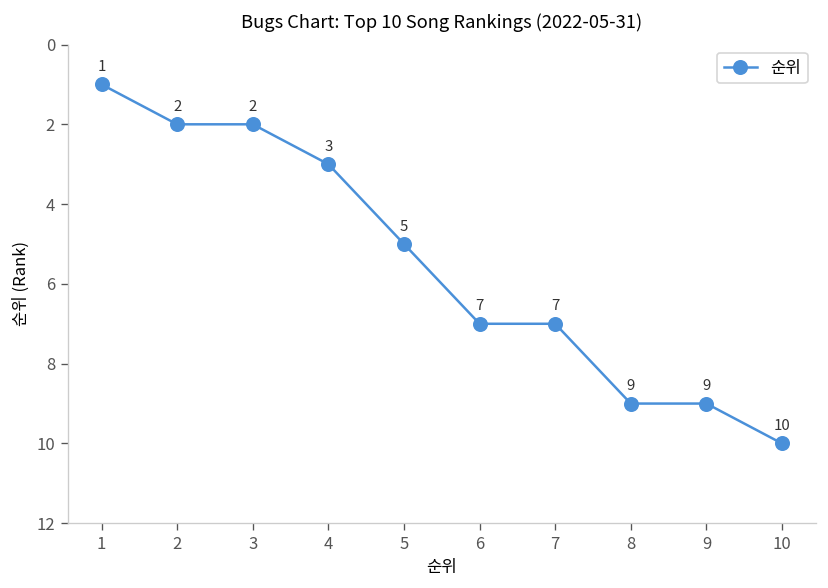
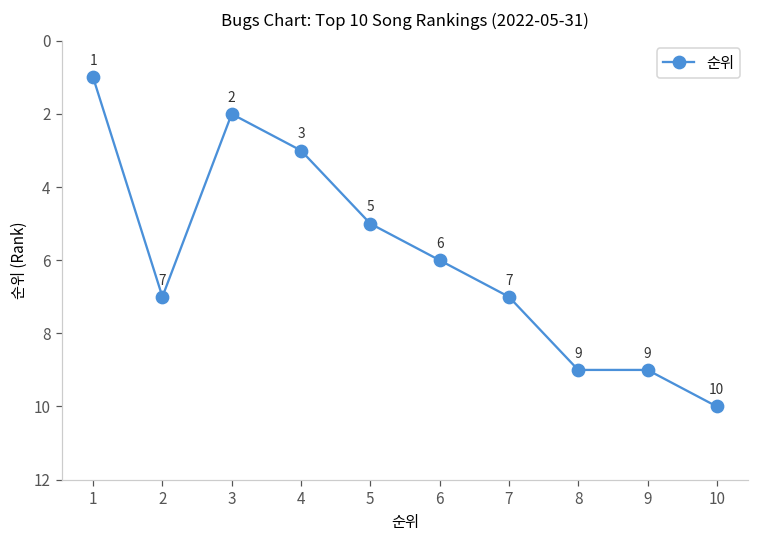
2: 2 -> 7
6: 7 -> 6
